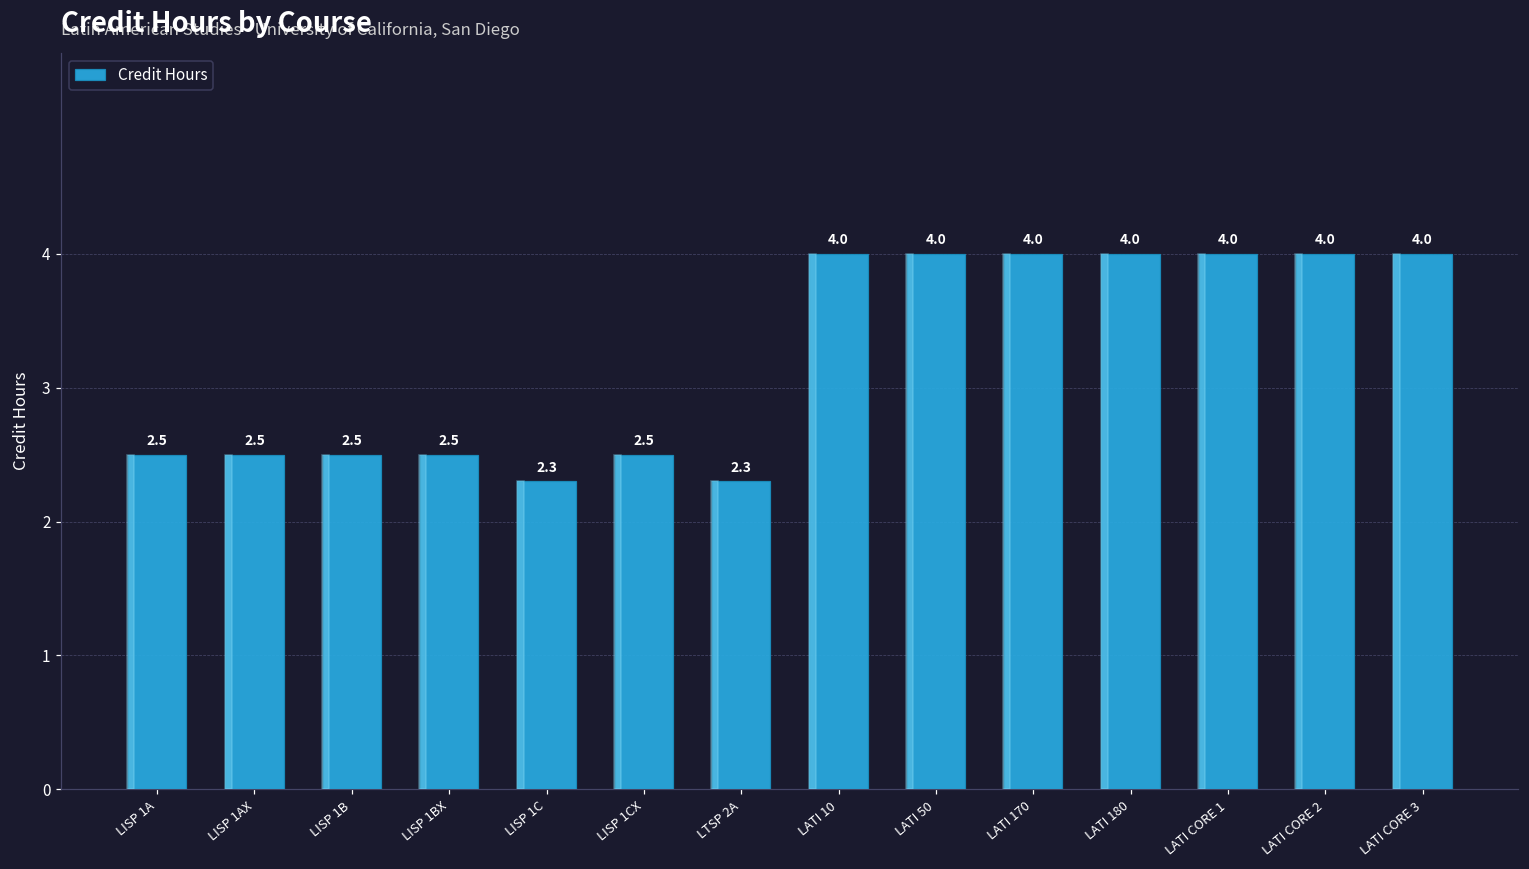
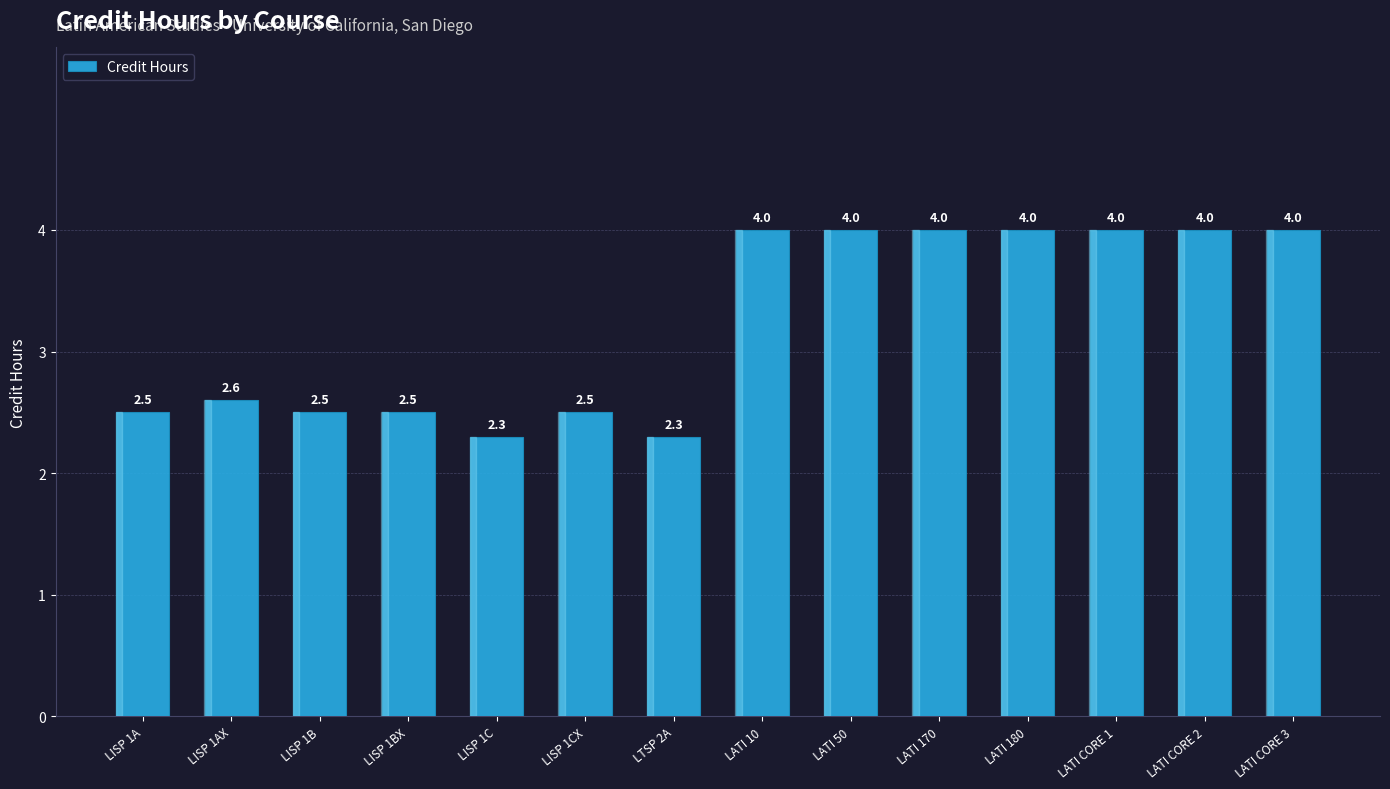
LISP 1AX: 2.5 -> 2.6
